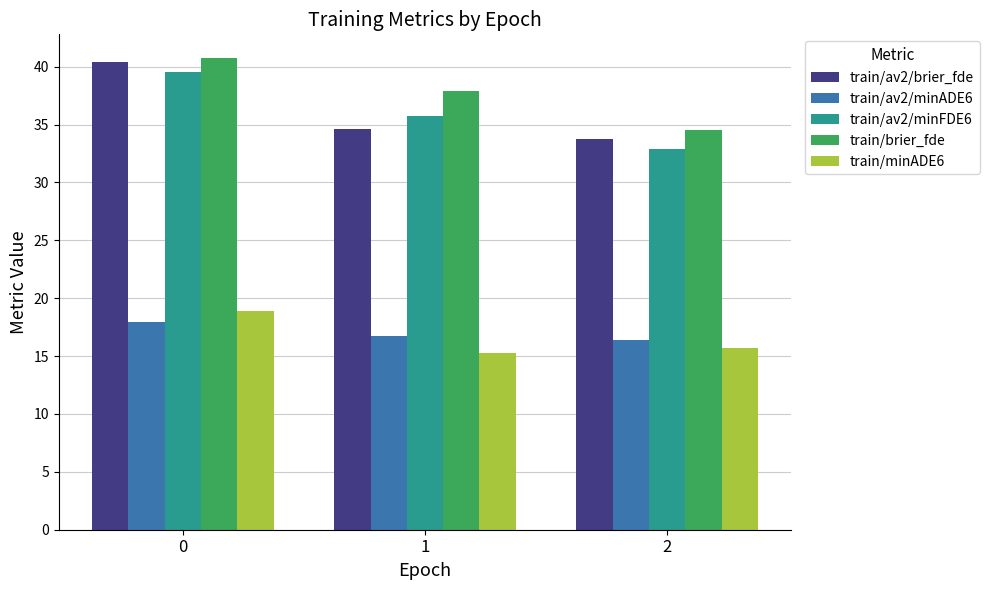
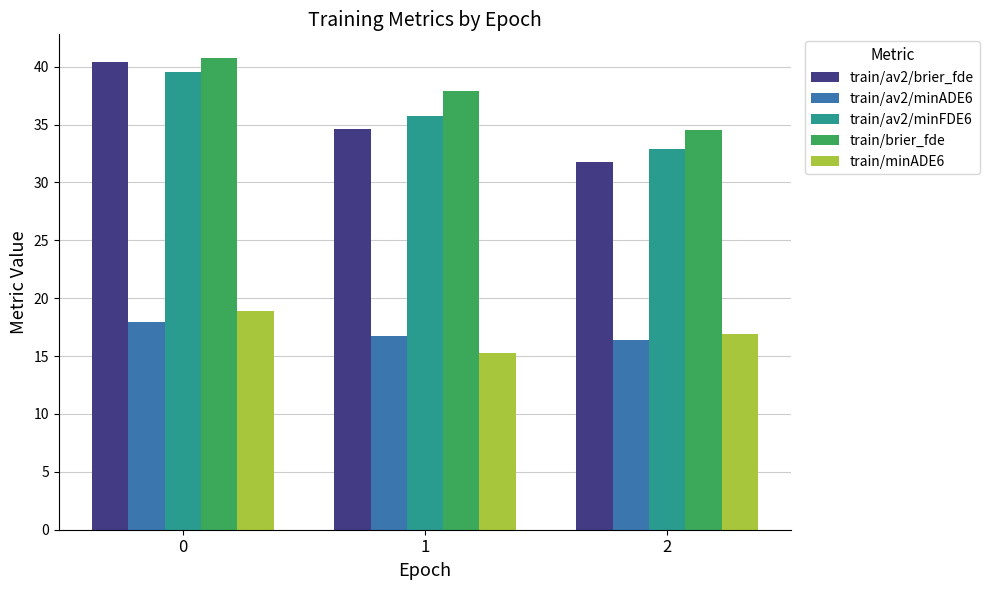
train/av2/brier_fde, 2: 33.8 -> 31.8
train/minADE6, 2: 15.7 -> 16.9
